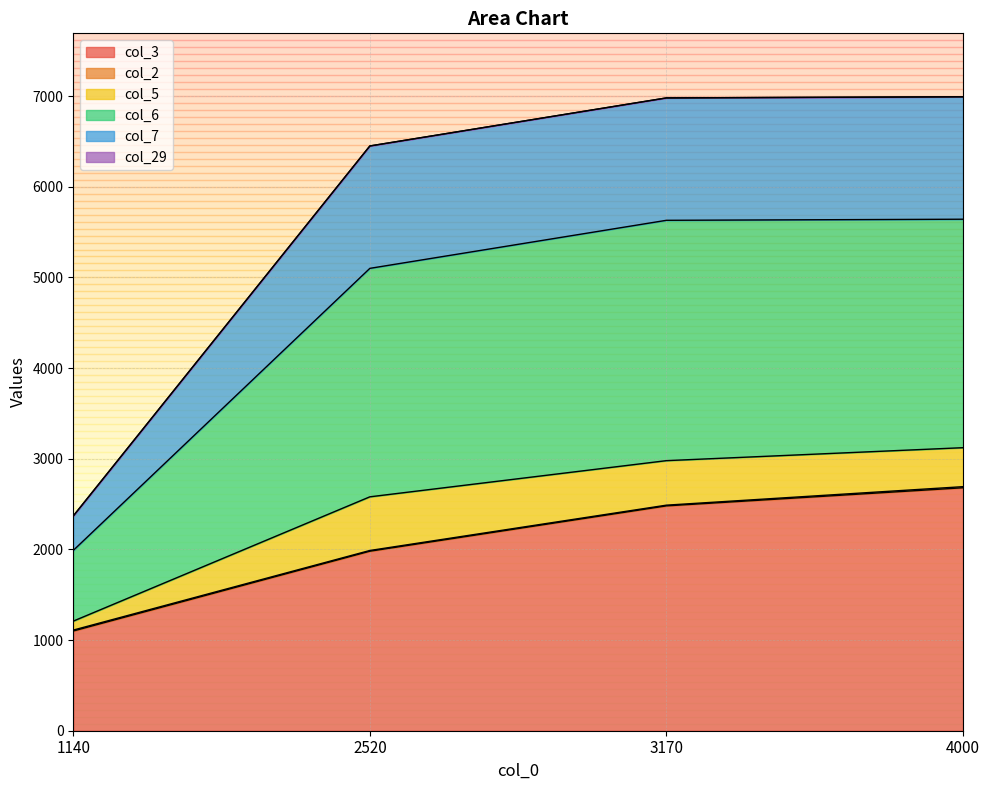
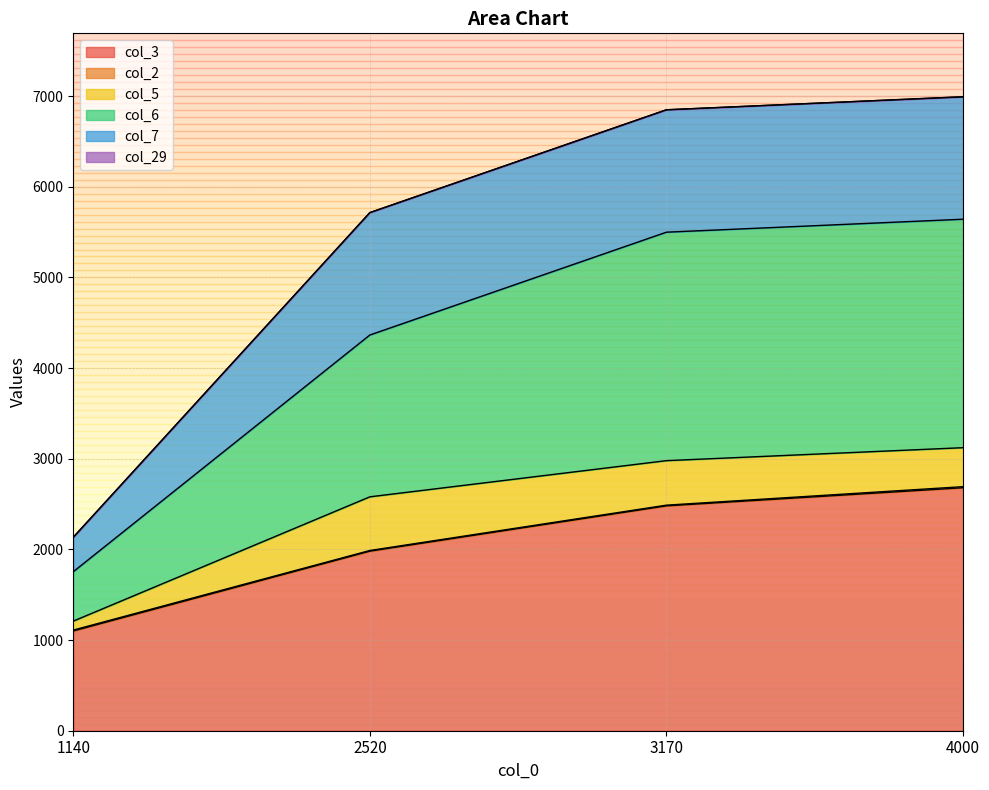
col_6, 1140: 800 -> 500
col_6, 2520: 2500 -> 1800
col_6, 3170: 2700 -> 2500
